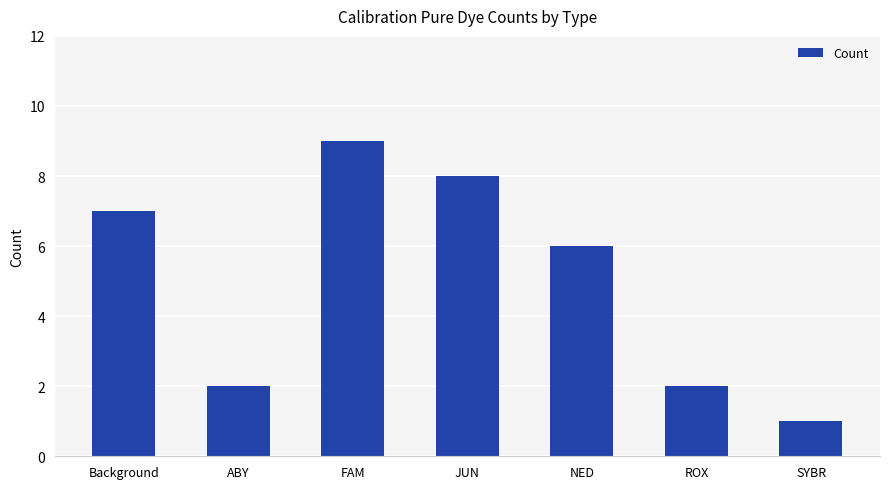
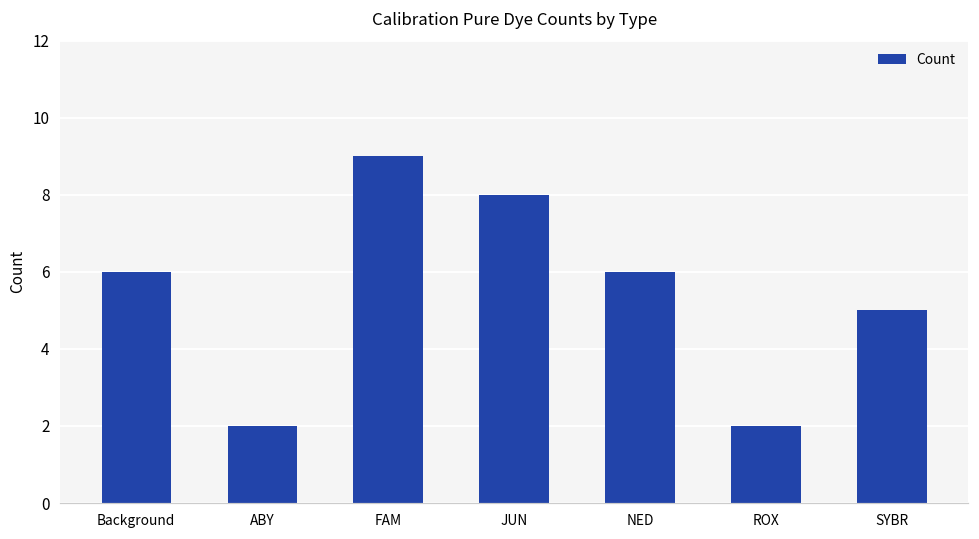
Background: 7 -> 6
SYBR: 1 -> 5
